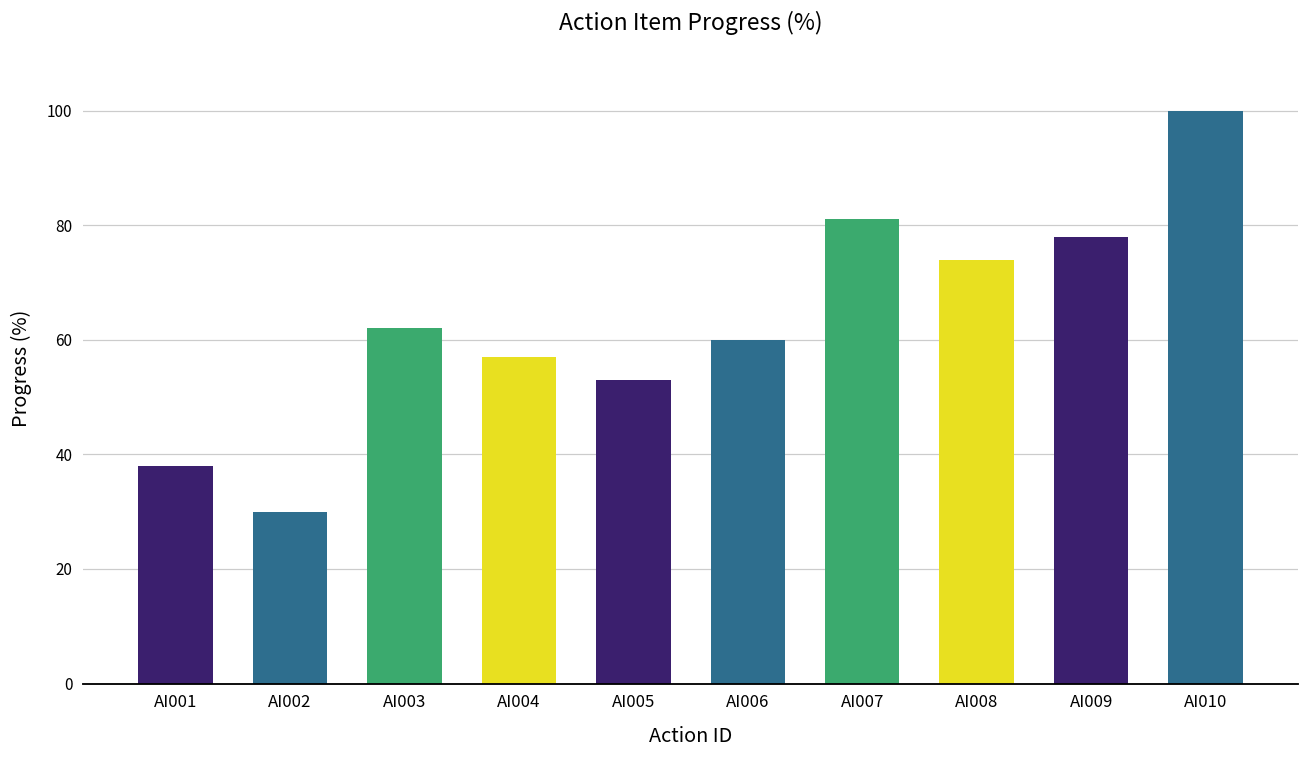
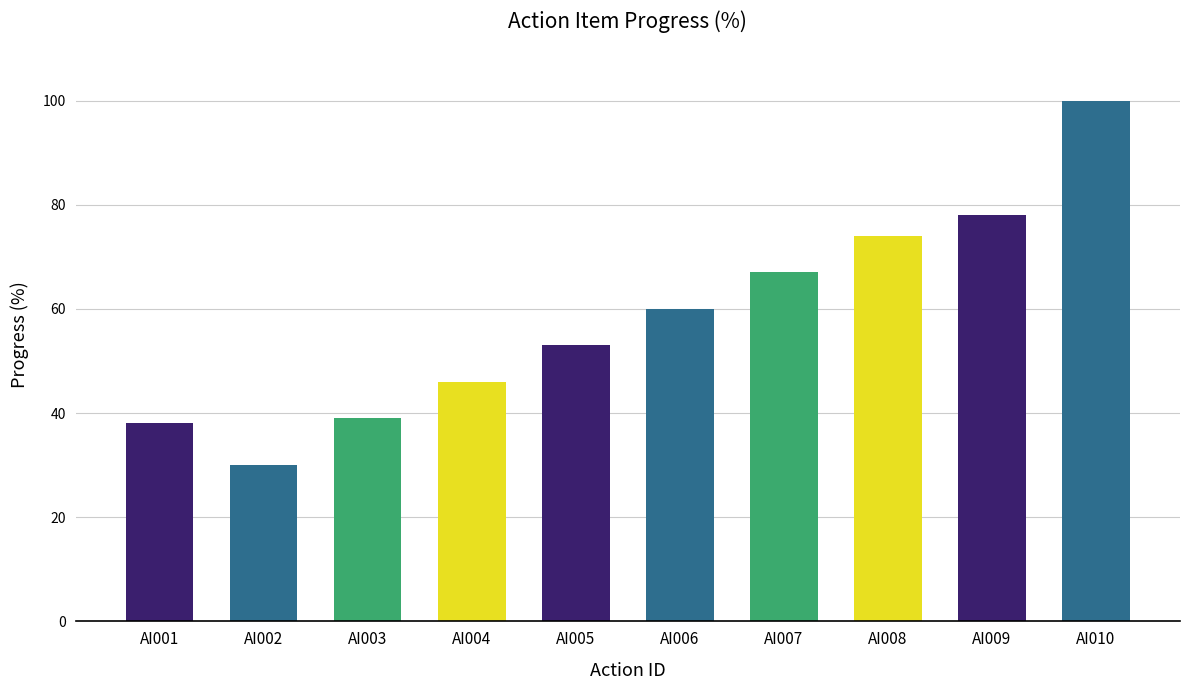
AI003: 62 -> 39
AI004: 57 -> 46
AI007: 81 -> 67
